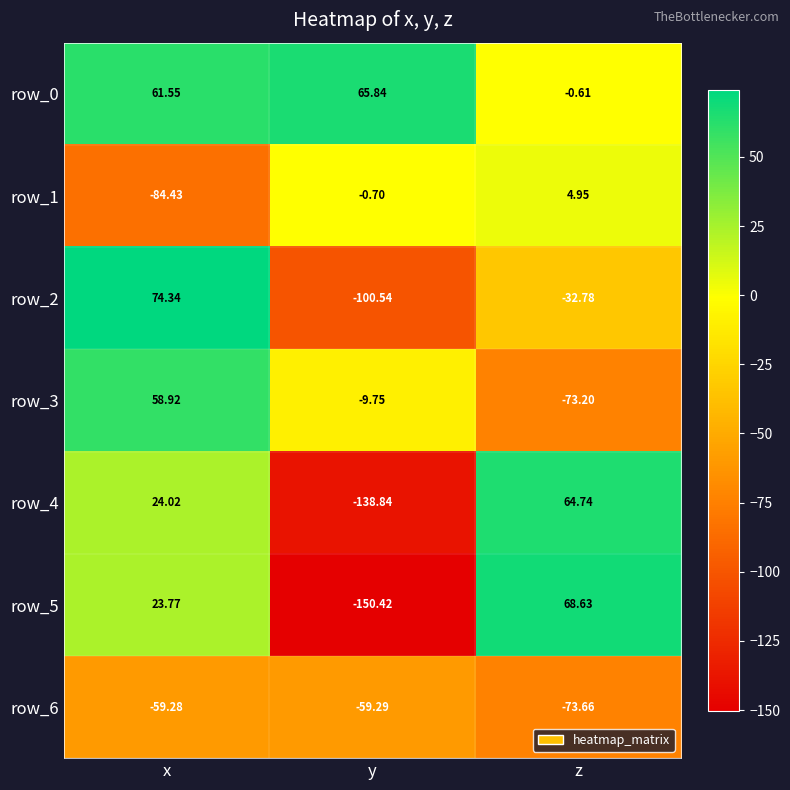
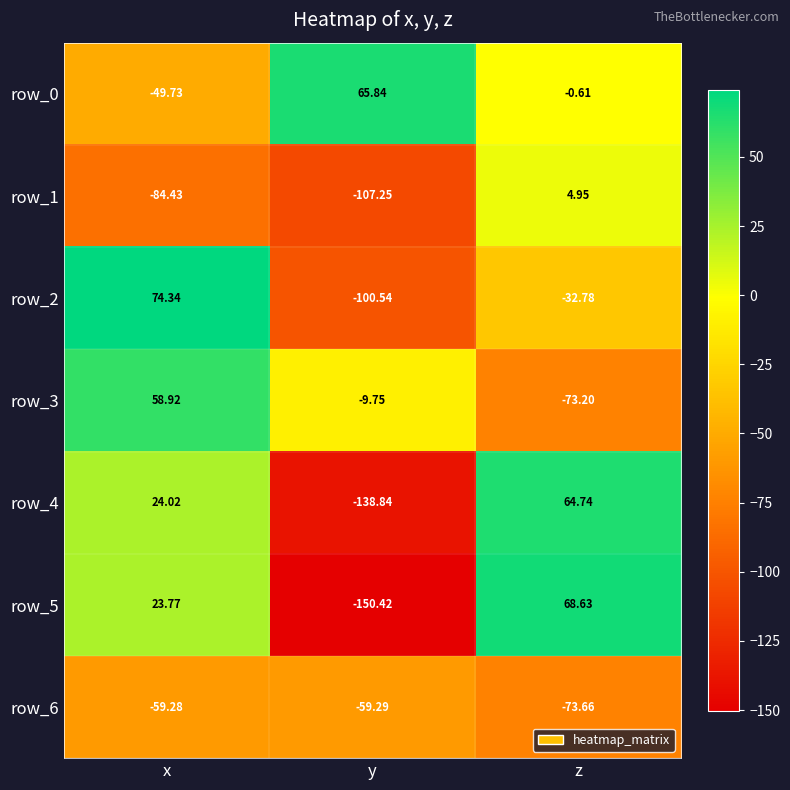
row_0, x: 61.55 -> -49.73
row_1, y: -0.70 -> -107.25
